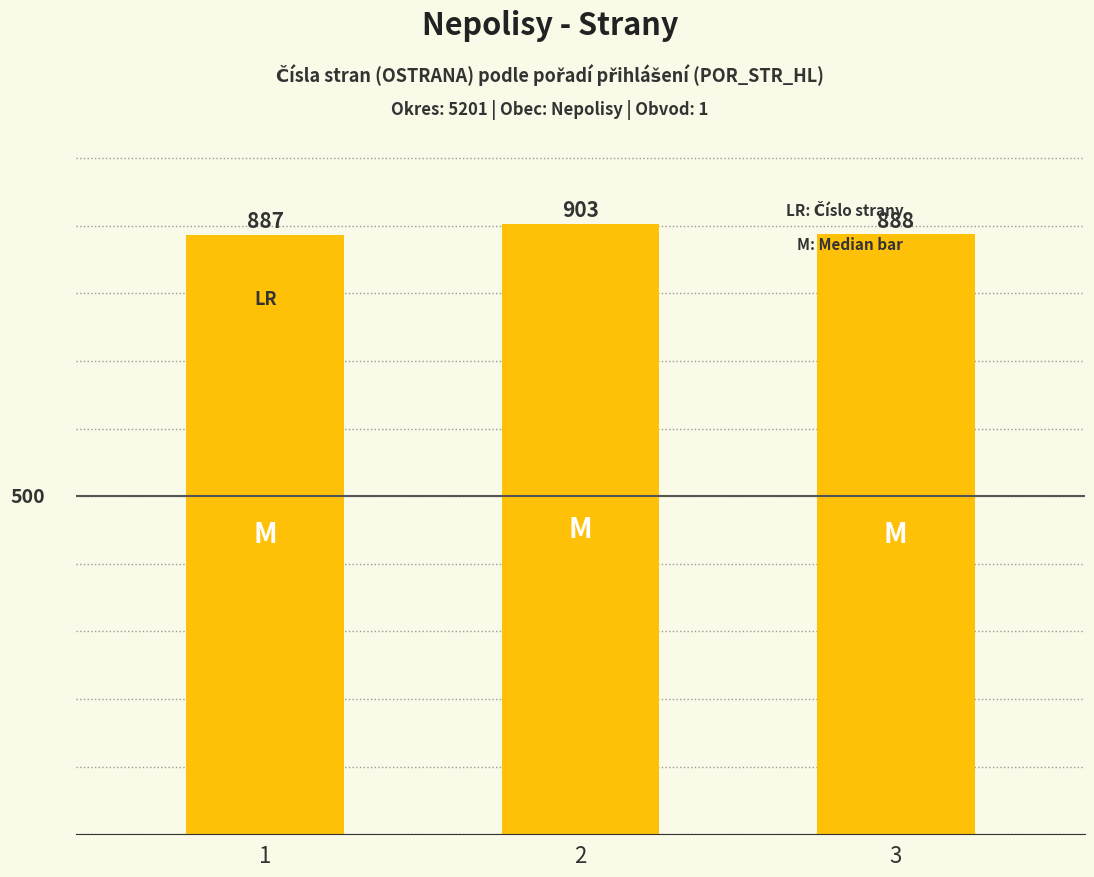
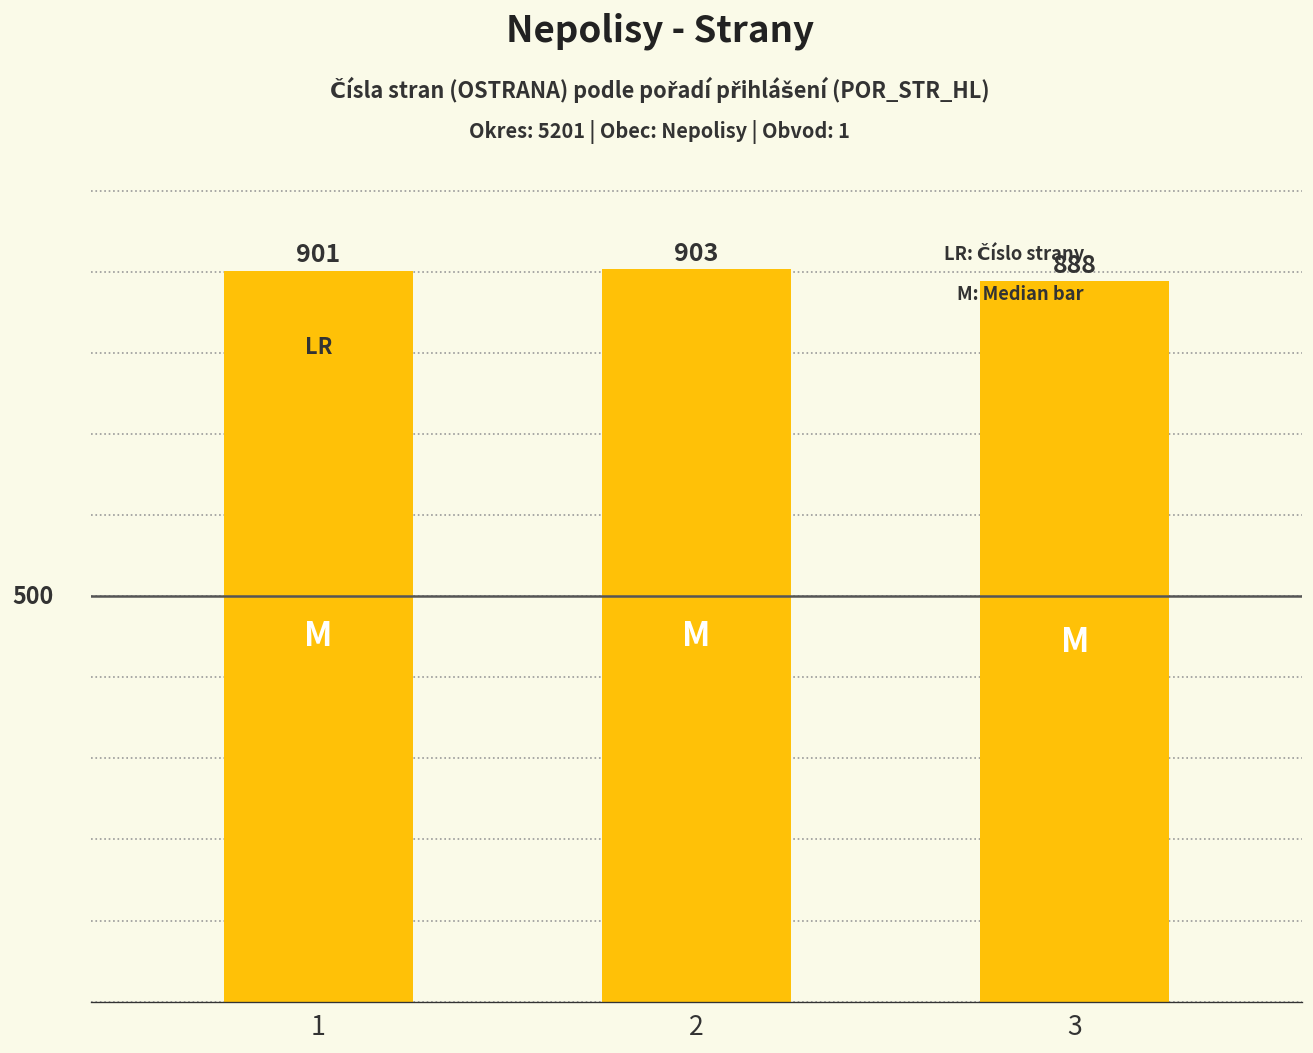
1: 887 -> 901
